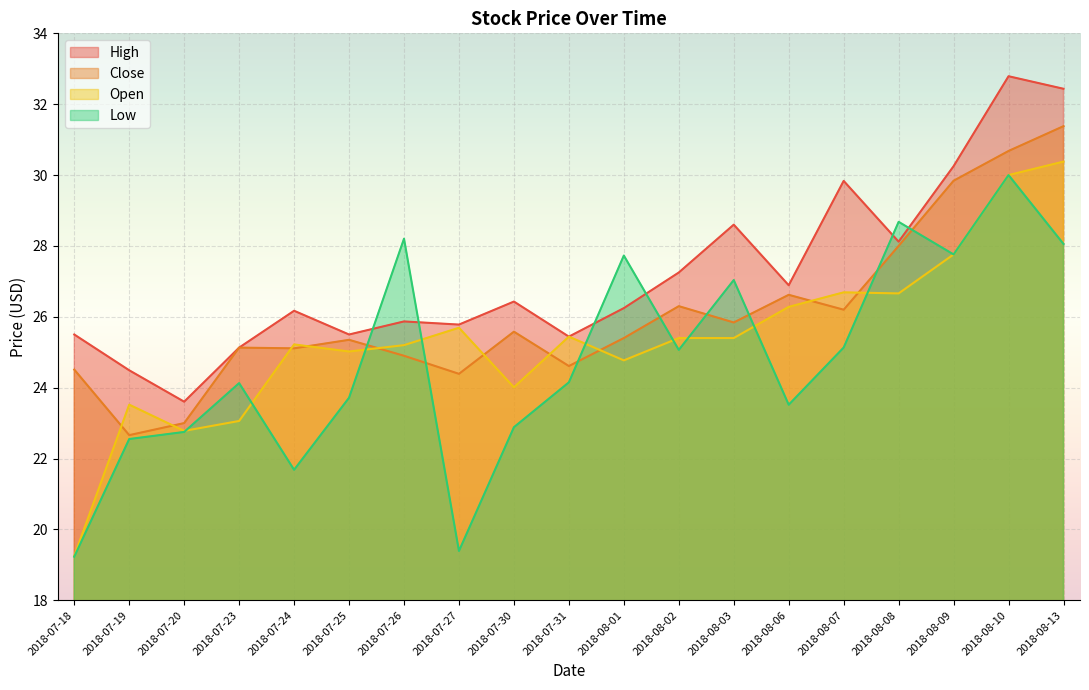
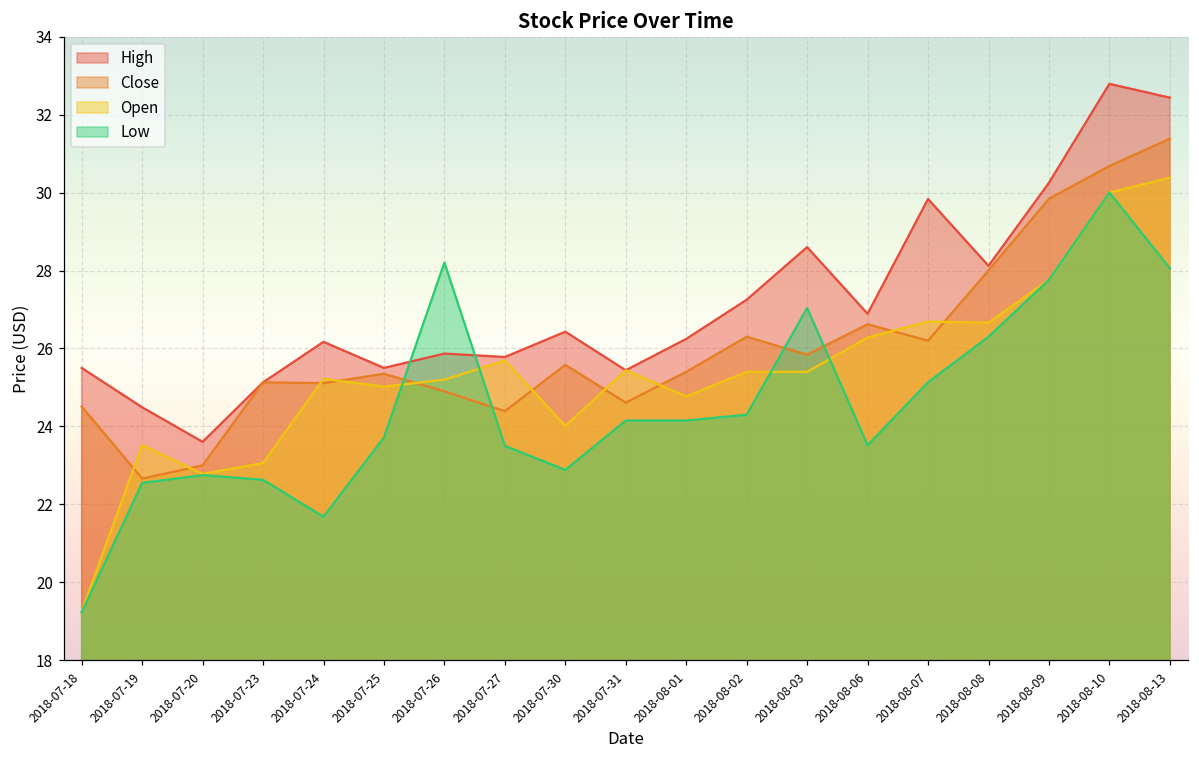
Low, 2018-07-23: 24.1 -> 22.6
Low, 2018-07-27: 19.4 -> 23.5
Low, 2018-08-01: 27.7 -> 24.1
Low, 2018-08-02: 25.1 -> 24.3
Low, 2018-08-08: 28.7 -> 26.3
